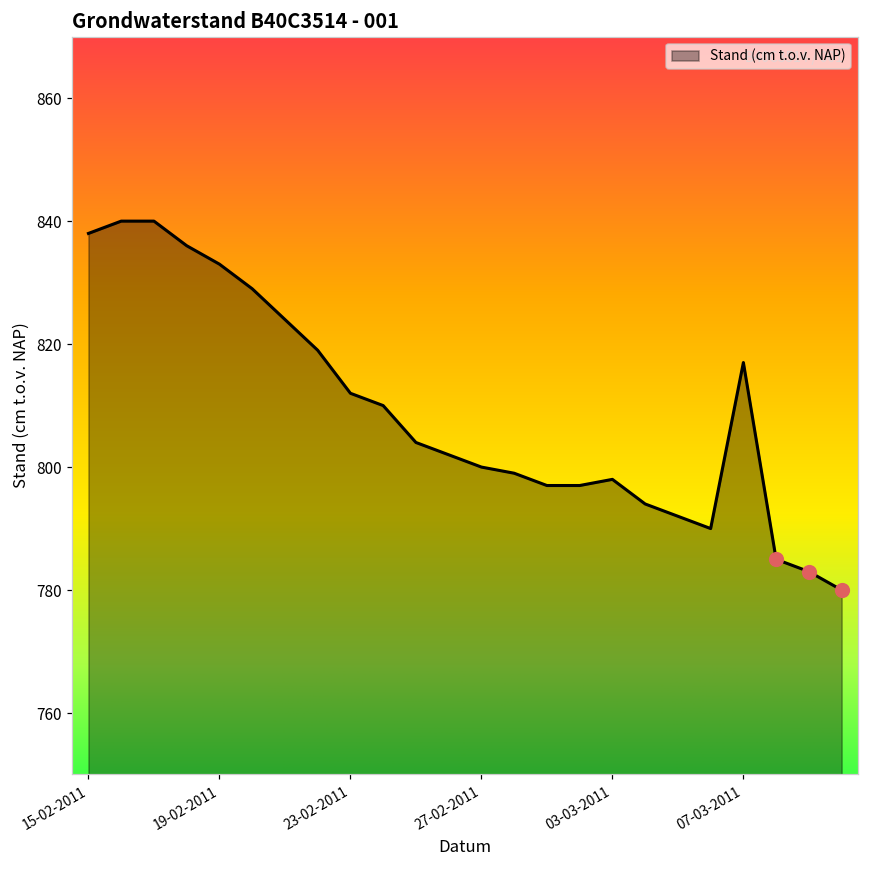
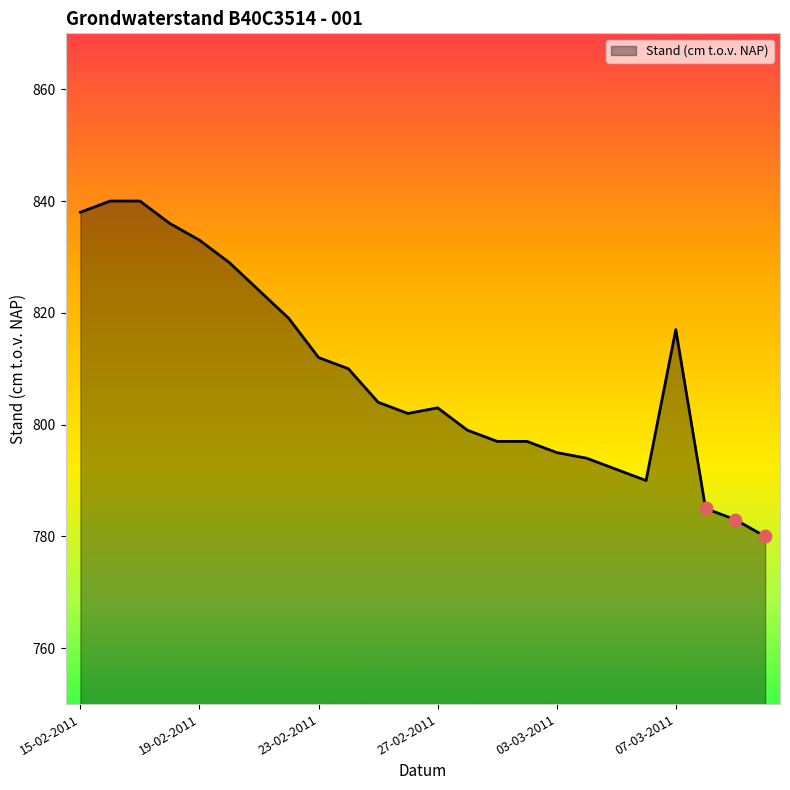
Stand (cm t.o.v. NAP), 27-02-2011: 800 -> 803
Stand (cm t.o.v. NAP), 03-03-2011: 798 -> 795
